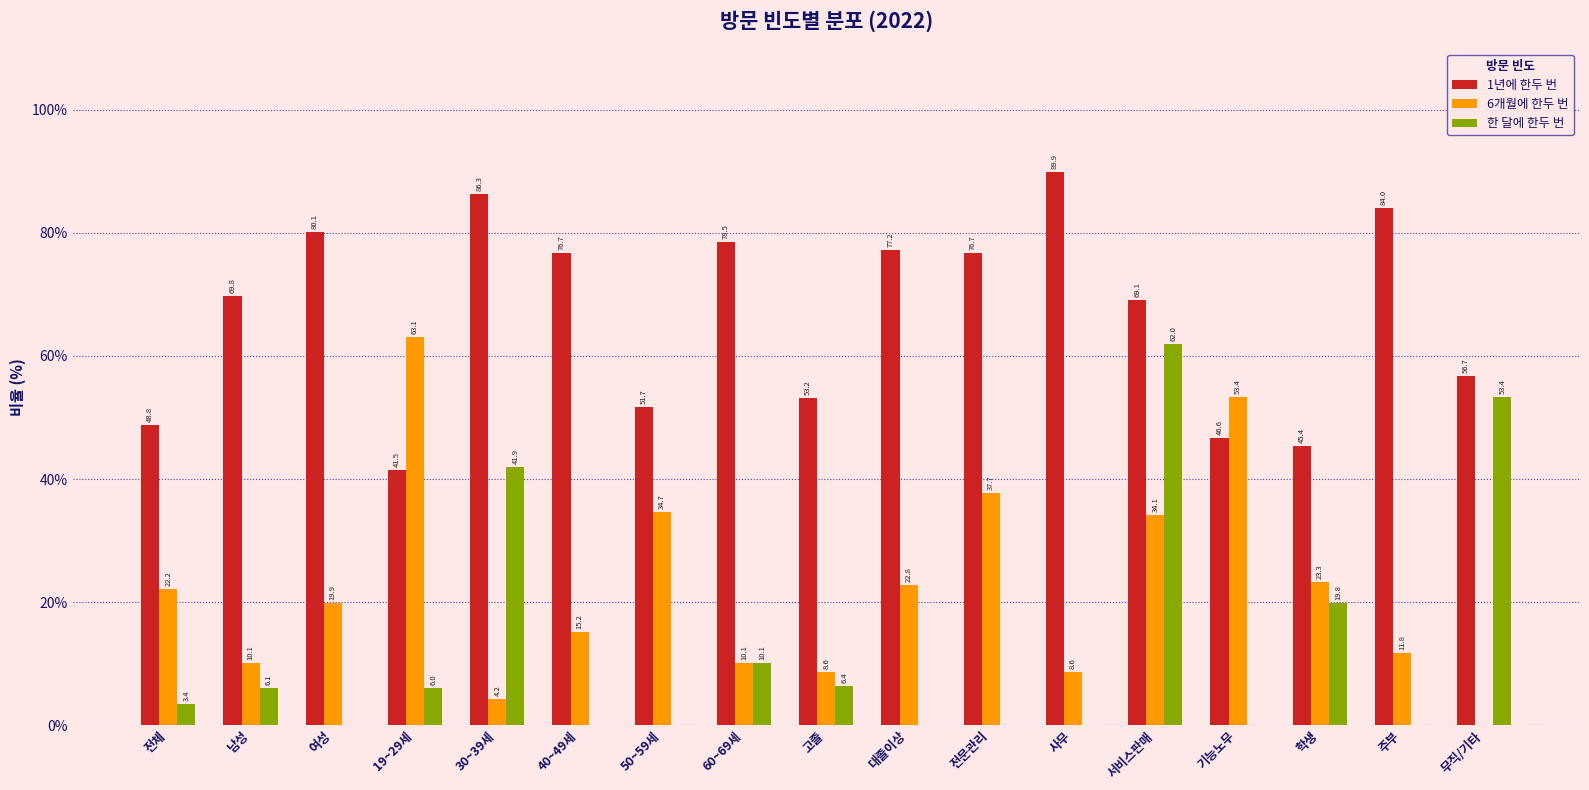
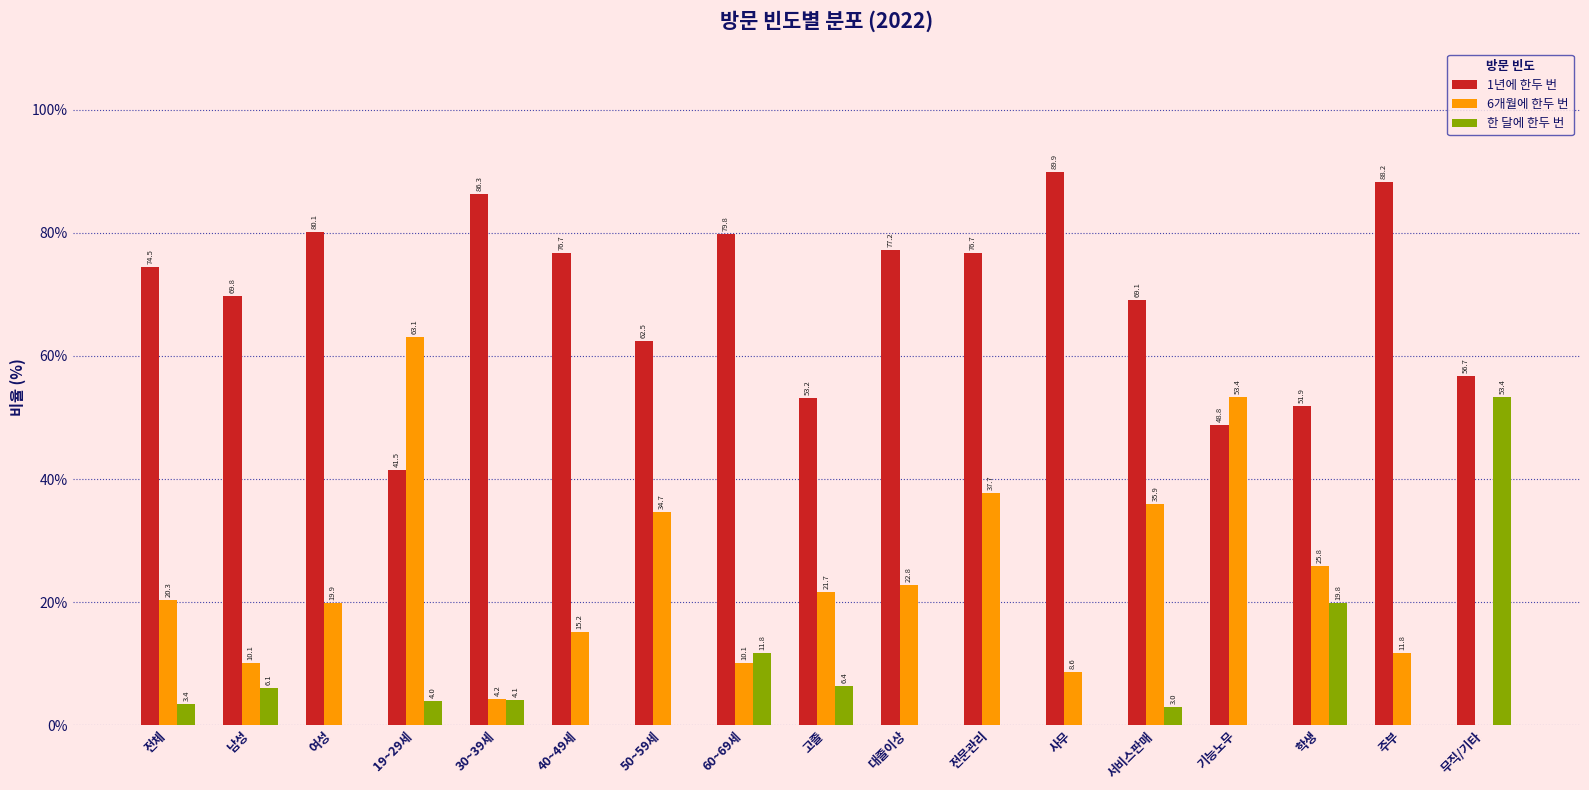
1년에 한두 번, 전체: 48.8 -> 74.5
6개월에 한두 번, 전체: 22.2 -> 20.3
한 달에 한두 번, 19~29세: 6.0 -> 4.0
한 달에 한두 번, 30~39세: 41.9 -> 4.1
1년에 한두 번, 50~59세: 51.7 -> 62.5
1년에 한두 번, 60~69세: 78.5 -> 79.8
한 달에 한두 번, 60~69세: 10.1 -> 11.8
6개월에 한두 번, 고졸: 8.6 -> 21.7
6개월에 한두 번, 서비스판매: 34.1 -> 35.9
한 달에 한두 번, 서비스판매: 62.0 -> 3.0
1년에 한두 번, 기능노무: 46.6 -> 48.8
1년에 한두 번, 학생: 45.4 -> 51.9
6개월에 한두 번, 학생: 23.3 -> 25.8
1년에 한두 번, 주부: 84.0 -> 88.2
